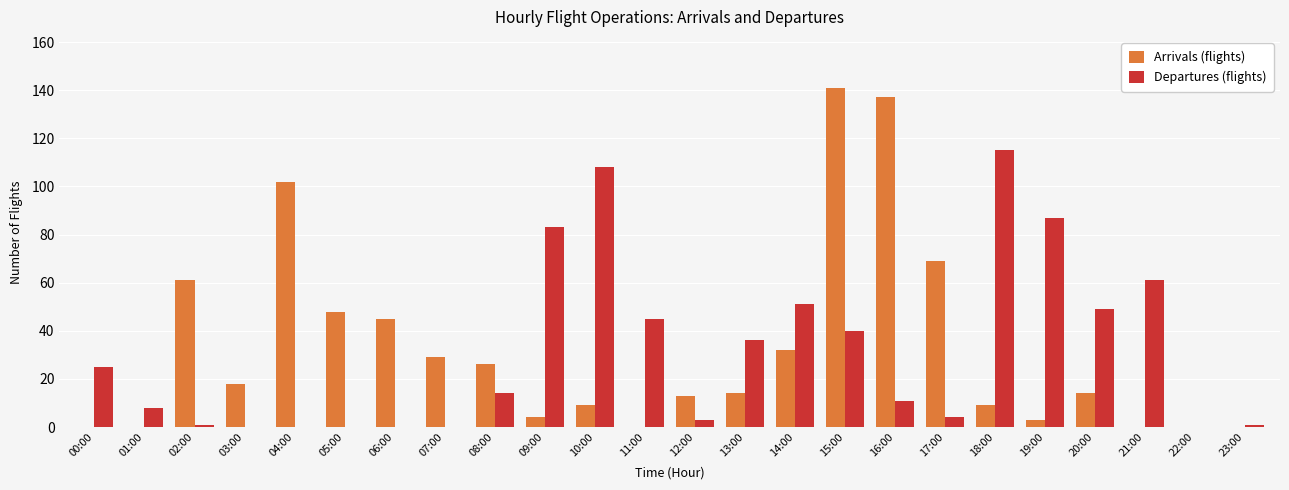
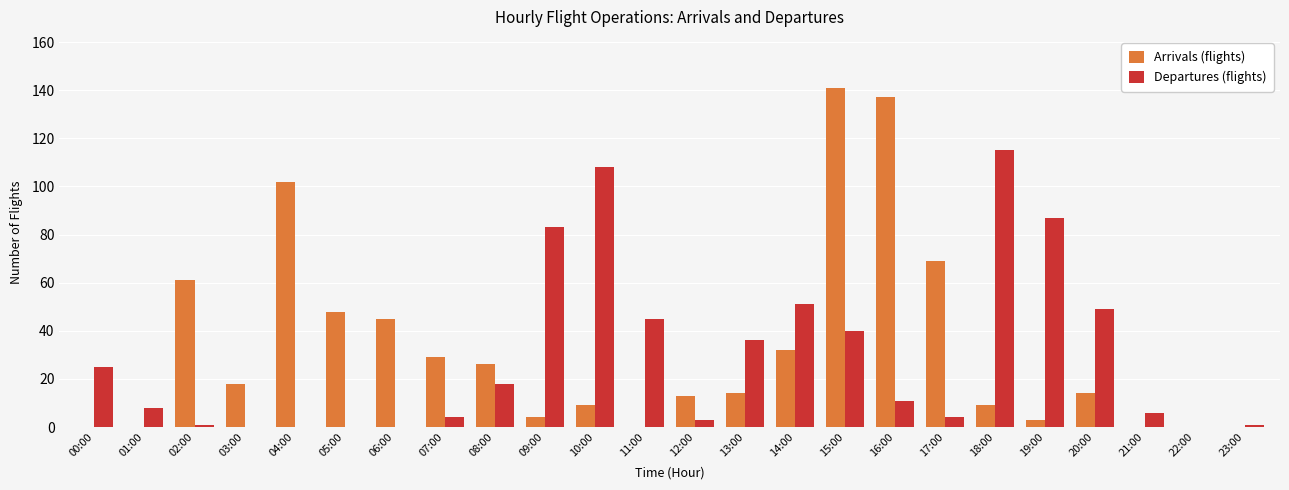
Departures (flights), 07:00: 0 -> 4
Departures (flights), 08:00: 14 -> 18
Departures (flights), 21:00: 61 -> 6
